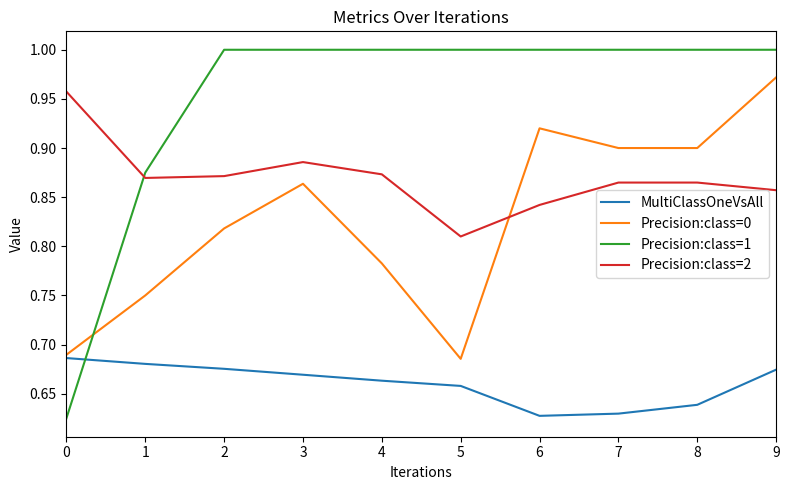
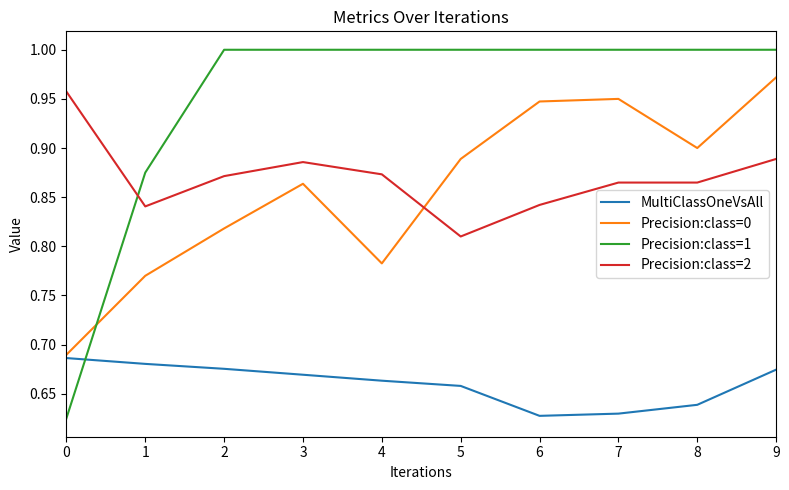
Precision:class=0, 1: 0.75 -> 0.77
Precision:class=2, 1: 0.87 -> 0.84
Precision:class=0, 5: 0.69 -> 0.89
Precision:class=0, 6: 0.92 -> 0.95
Precision:class=0, 7: 0.90 -> 0.95
Precision:class=2, 9: 0.86 -> 0.89
